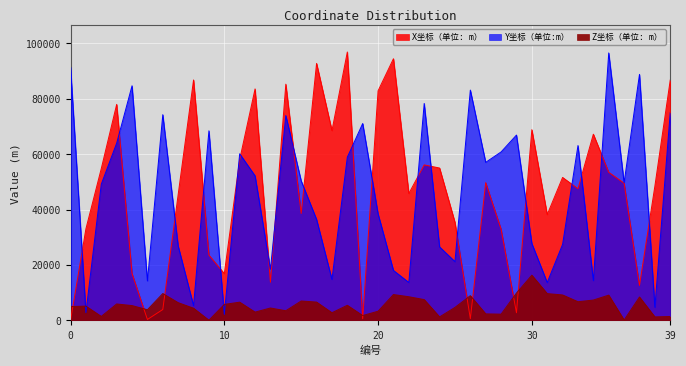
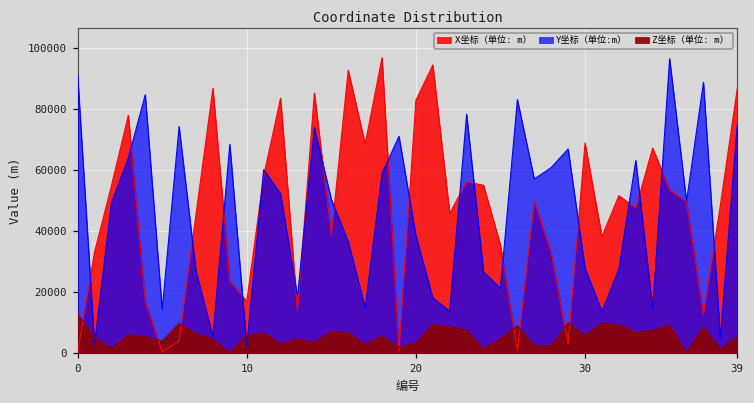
Z坐标（单位: m）, 0: 5000 -> 13000
Z坐标（单位: m）, 30: 16000 -> 6000
Z坐标（单位: m）, 39: 1000 -> 5000
